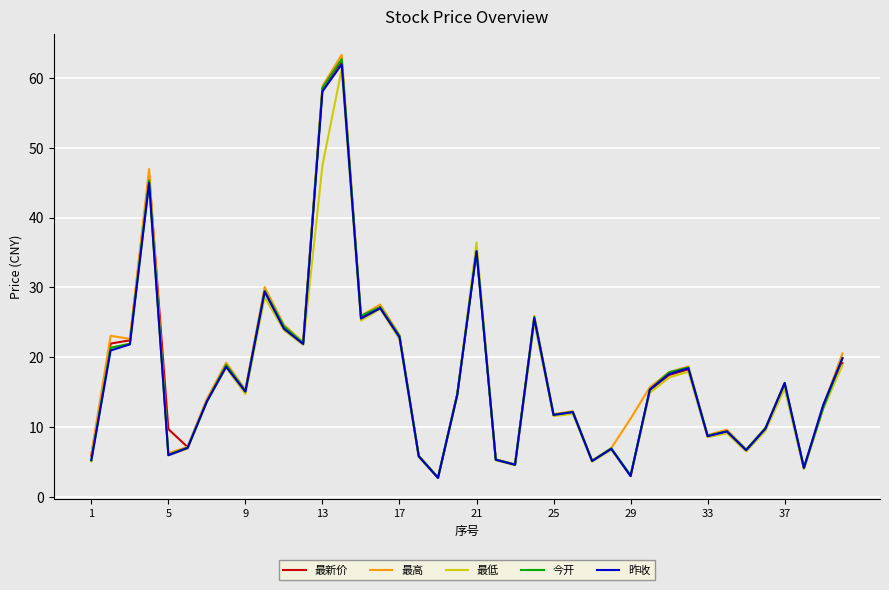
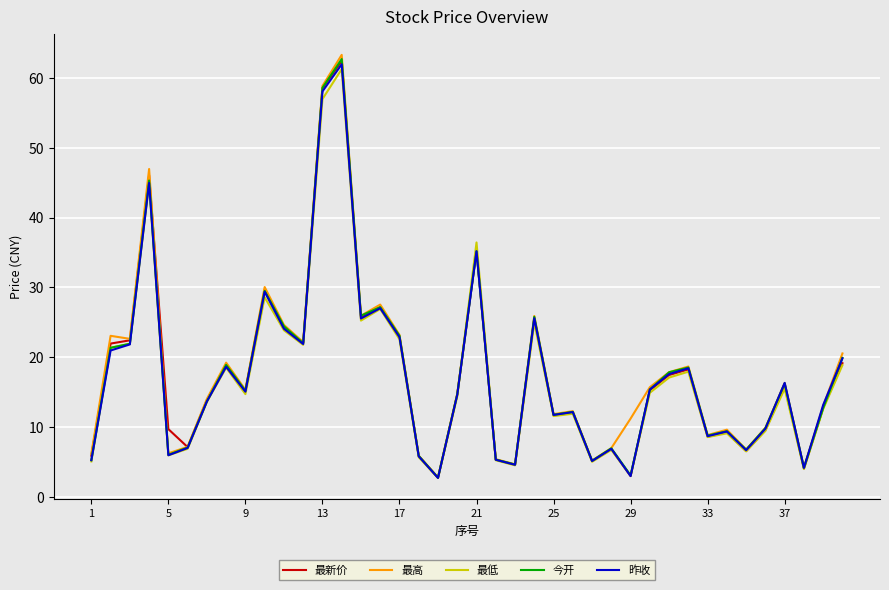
最低, 13: 47 -> 57
